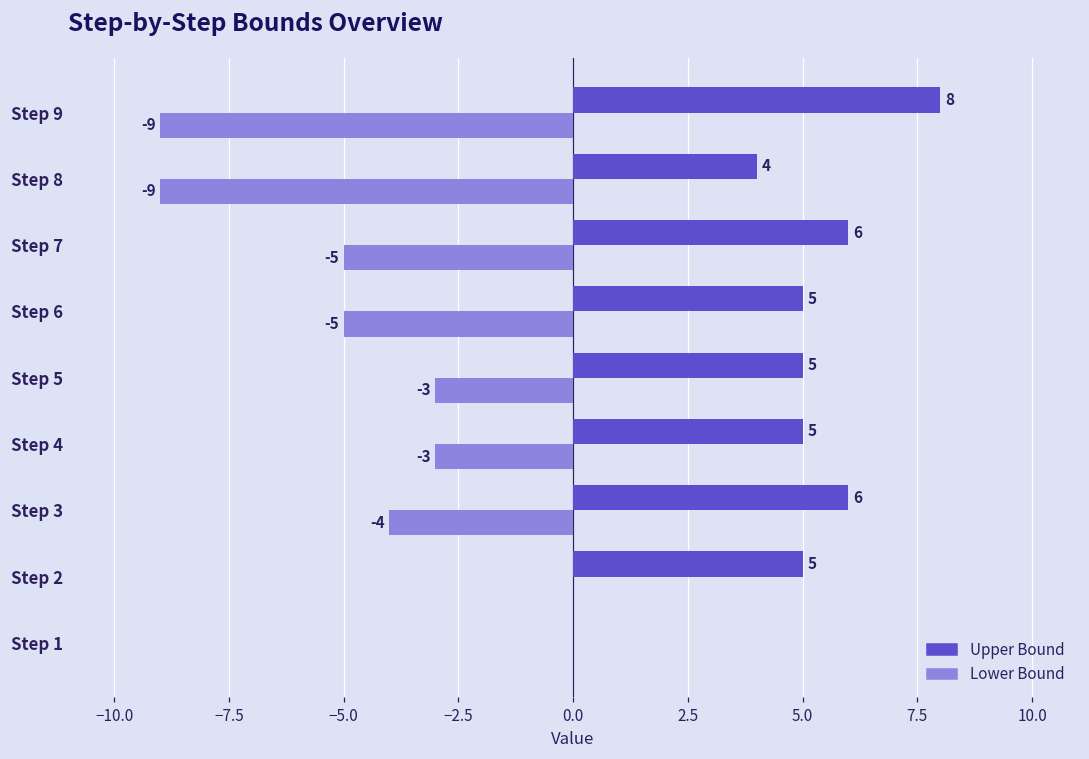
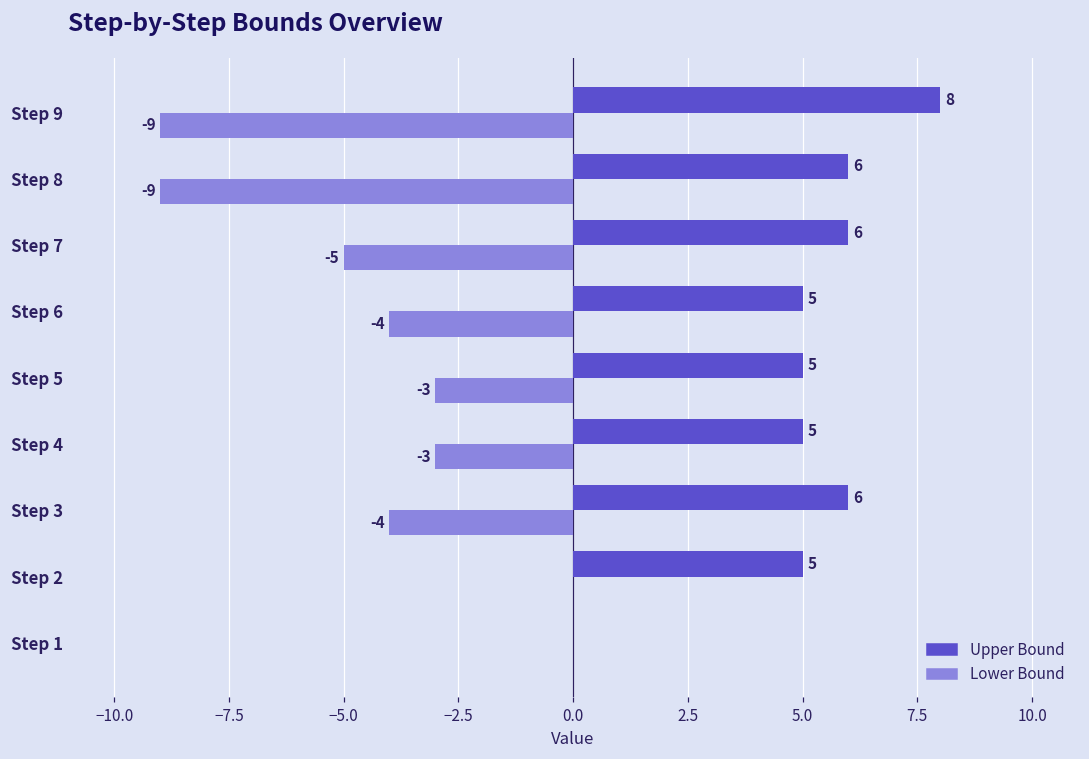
Upper Bound, Step 8: 4 -> 6
Lower Bound, Step 6: -5 -> -4
